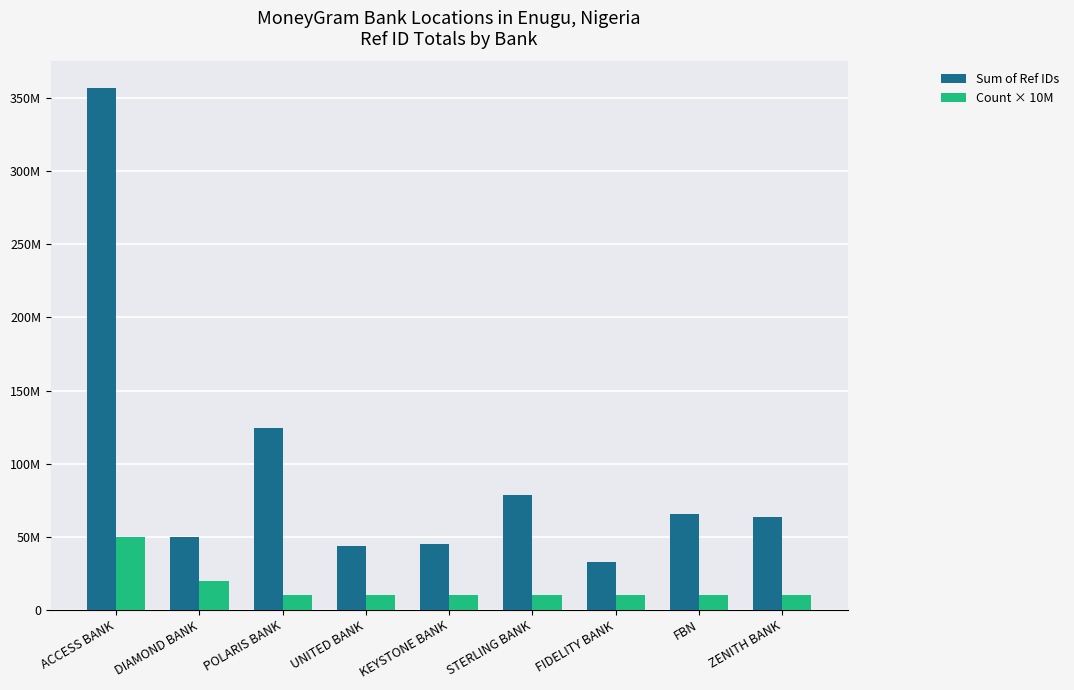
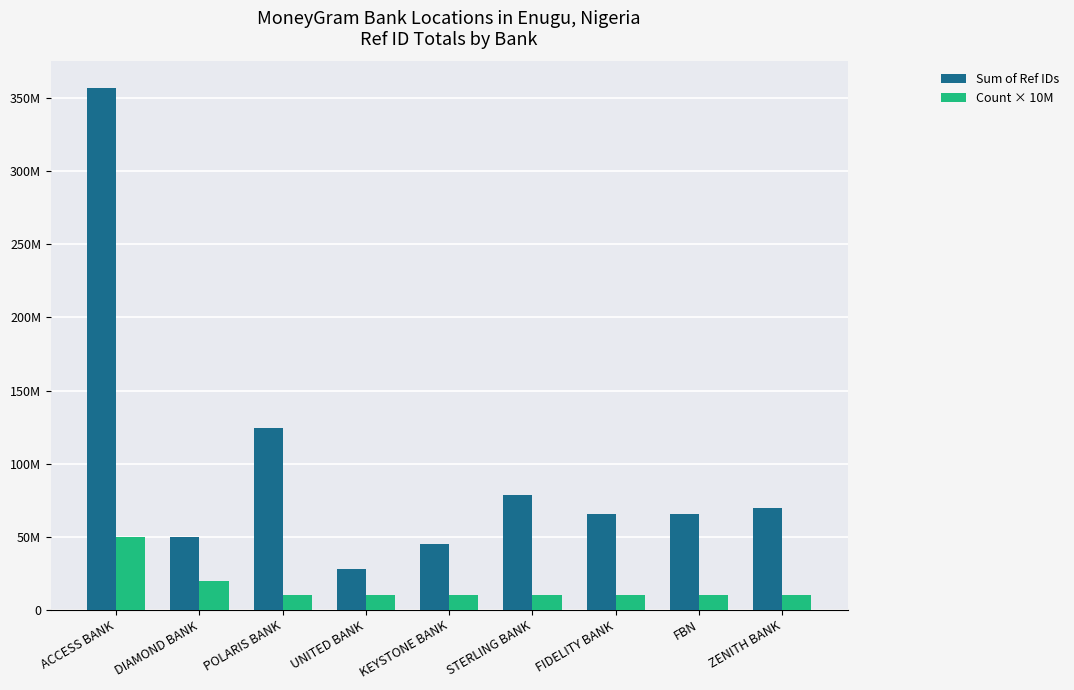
Sum of Ref IDs, UNITED BANK: 44000000 -> 28000000
Sum of Ref IDs, FIDELITY BANK: 33000000 -> 65000000
Sum of Ref IDs, ZENITH BANK: 63000000 -> 70000000
